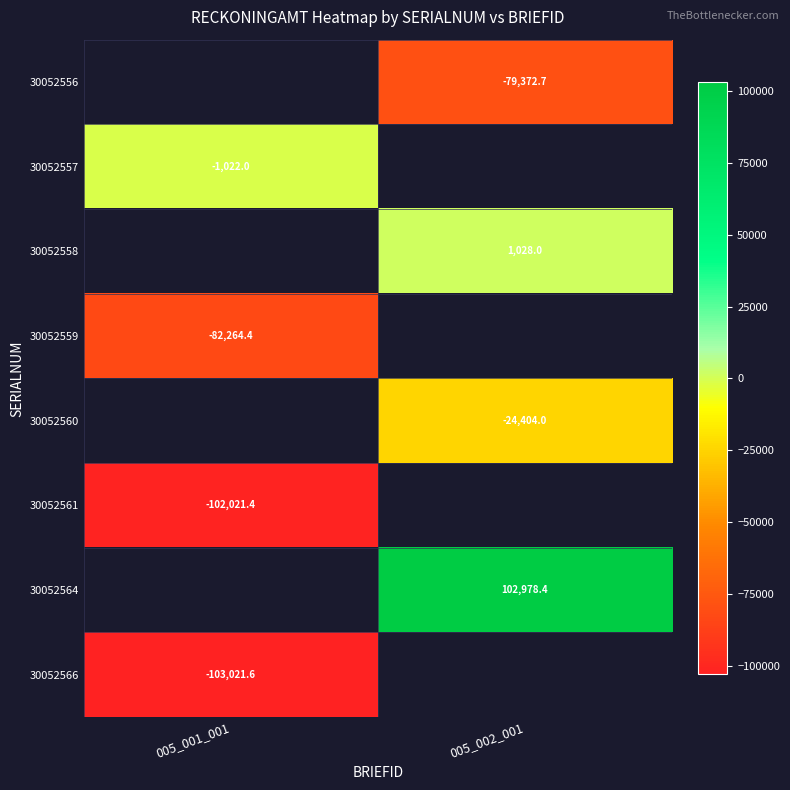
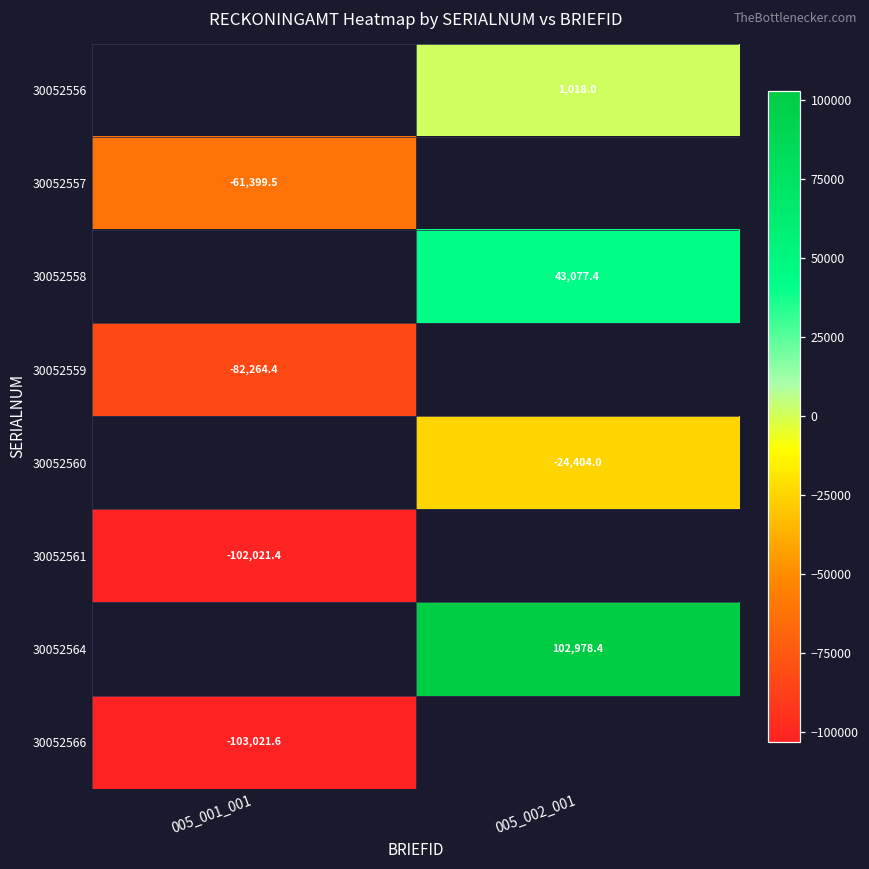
30052556, 005_002_001: -79,372.7 -> 1,018.0
30052557, 005_001_001: -1,022.0 -> -61,399.5
30052558, 005_002_001: 1,028.0 -> 43,077.4
